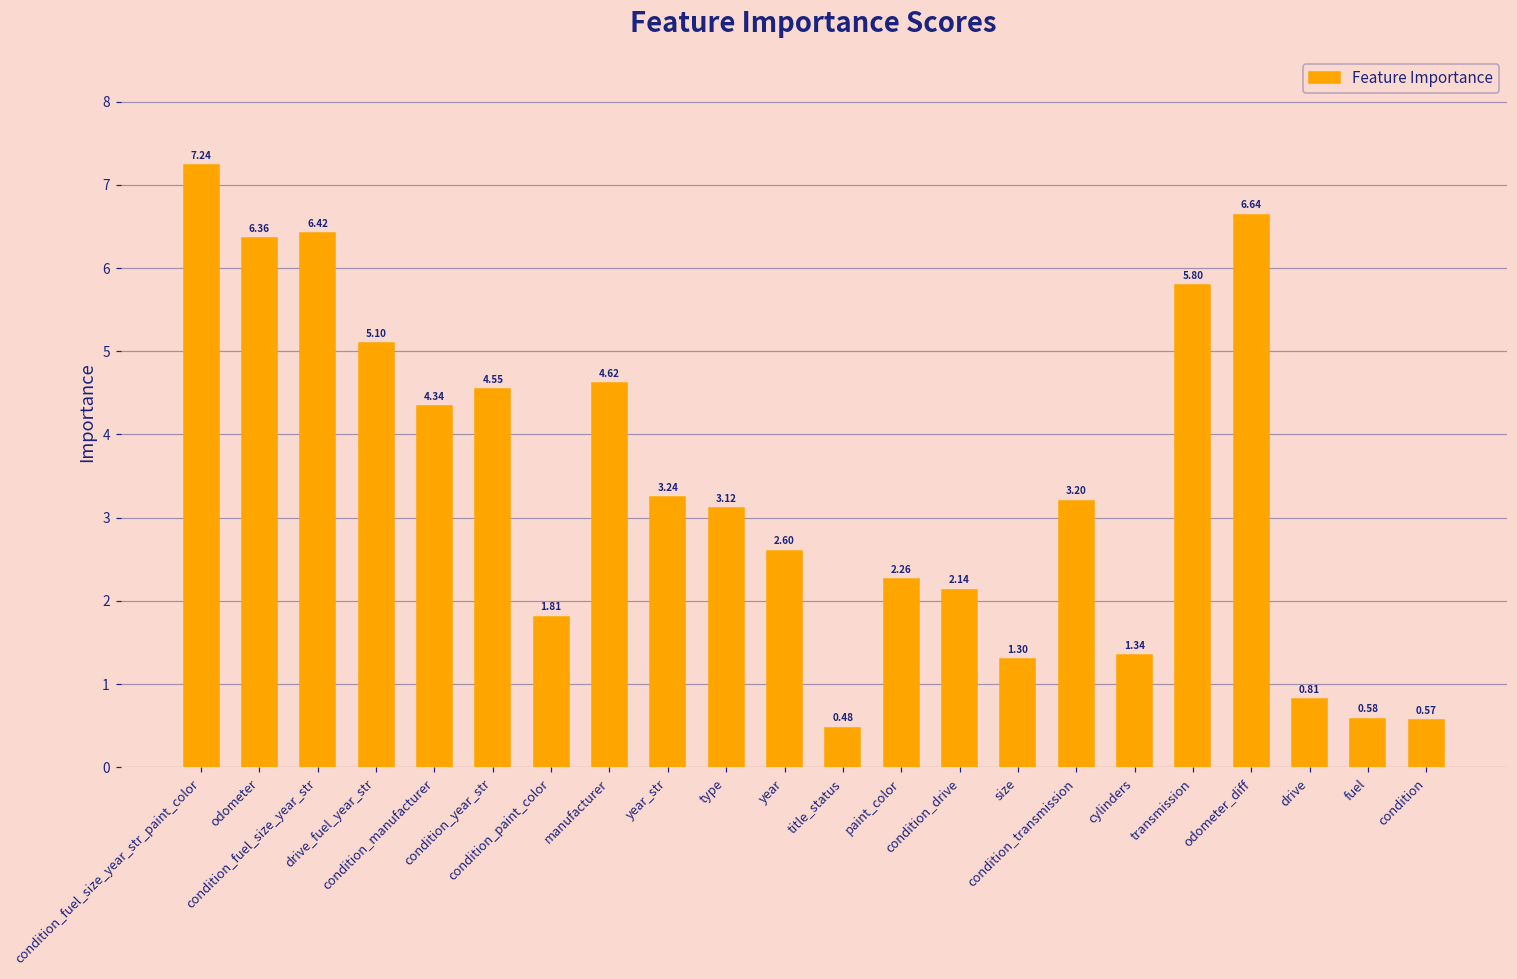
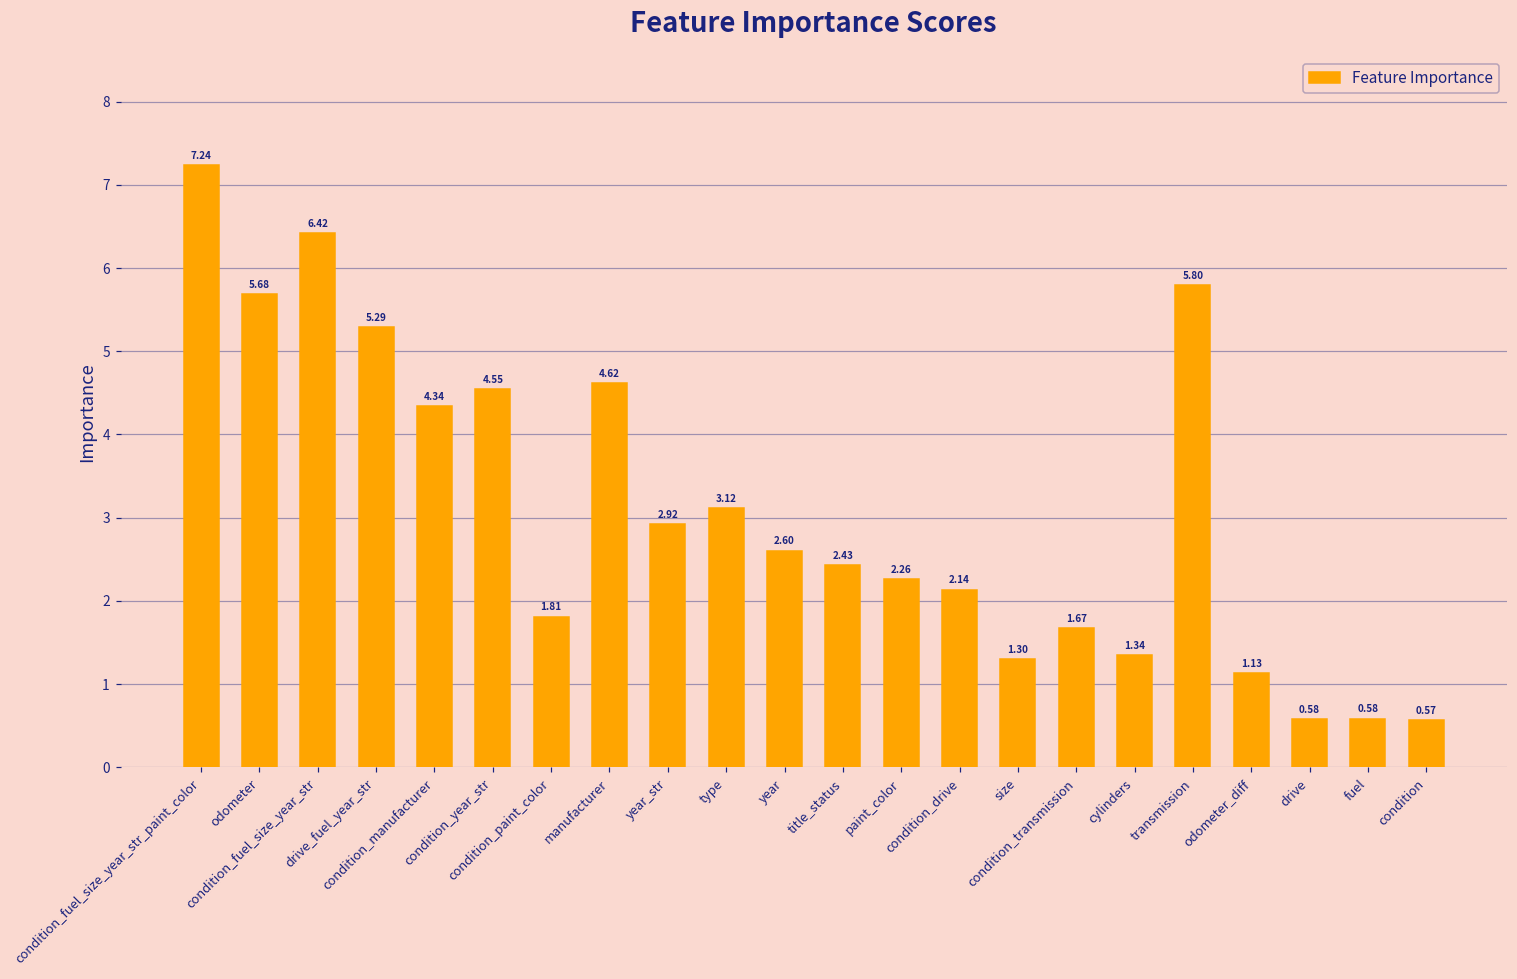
odometer: 6.36 -> 5.68
drive_fuel_year_str: 5.10 -> 5.29
year_str: 3.24 -> 2.92
title_status: 0.48 -> 2.43
condition_transmission: 3.20 -> 1.67
odometer_diff: 6.64 -> 1.13
drive: 0.81 -> 0.58
